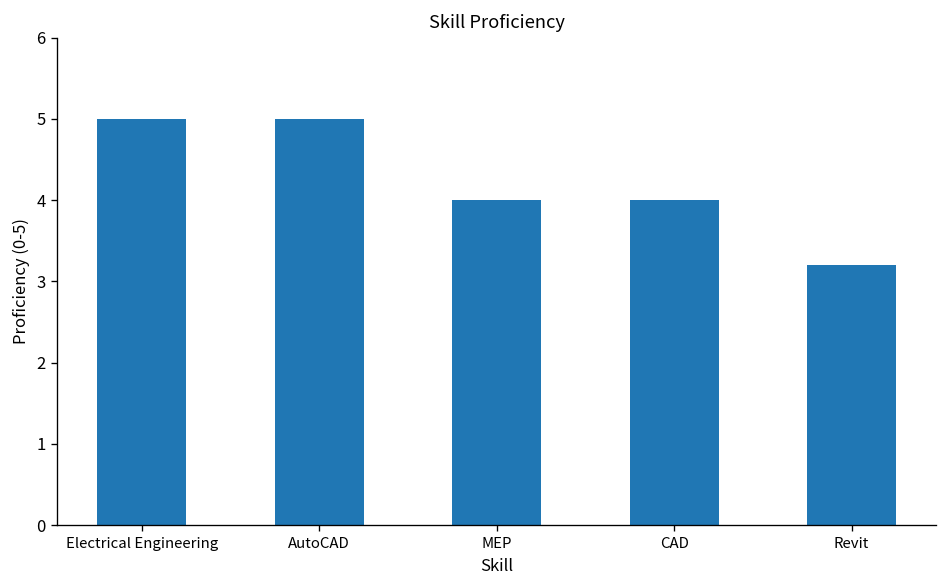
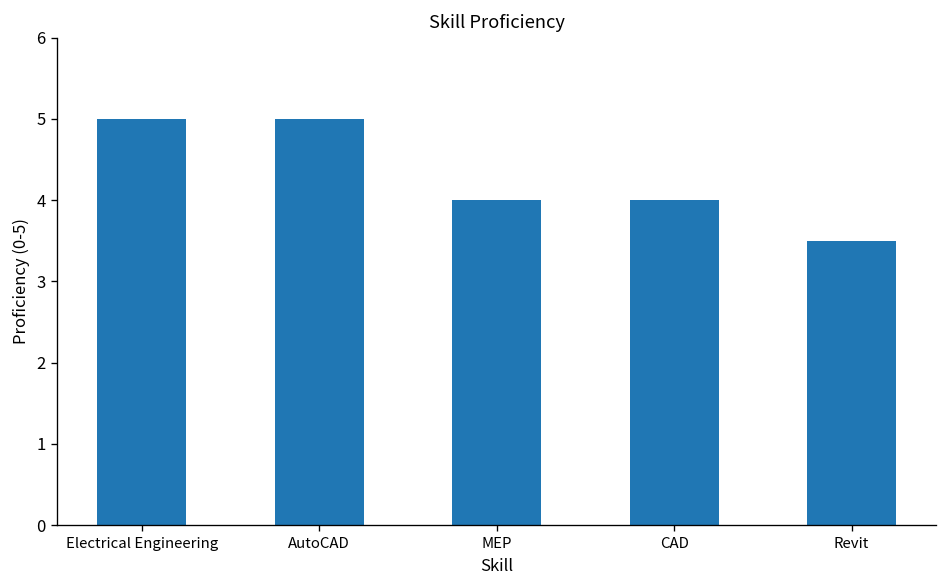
Revit: 3.2 -> 3.5
